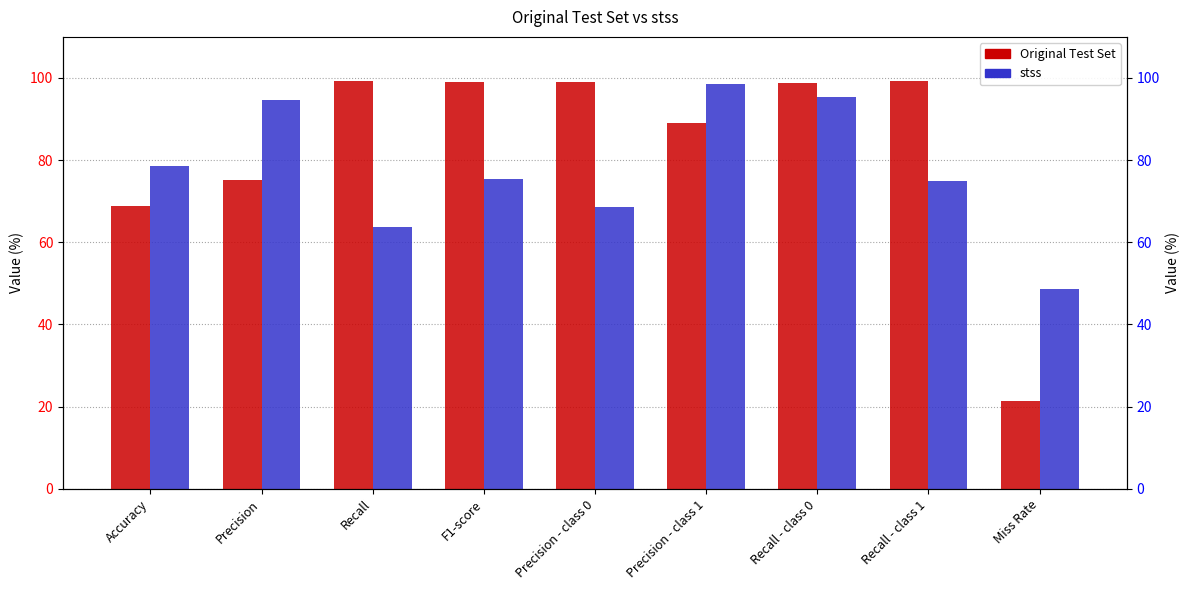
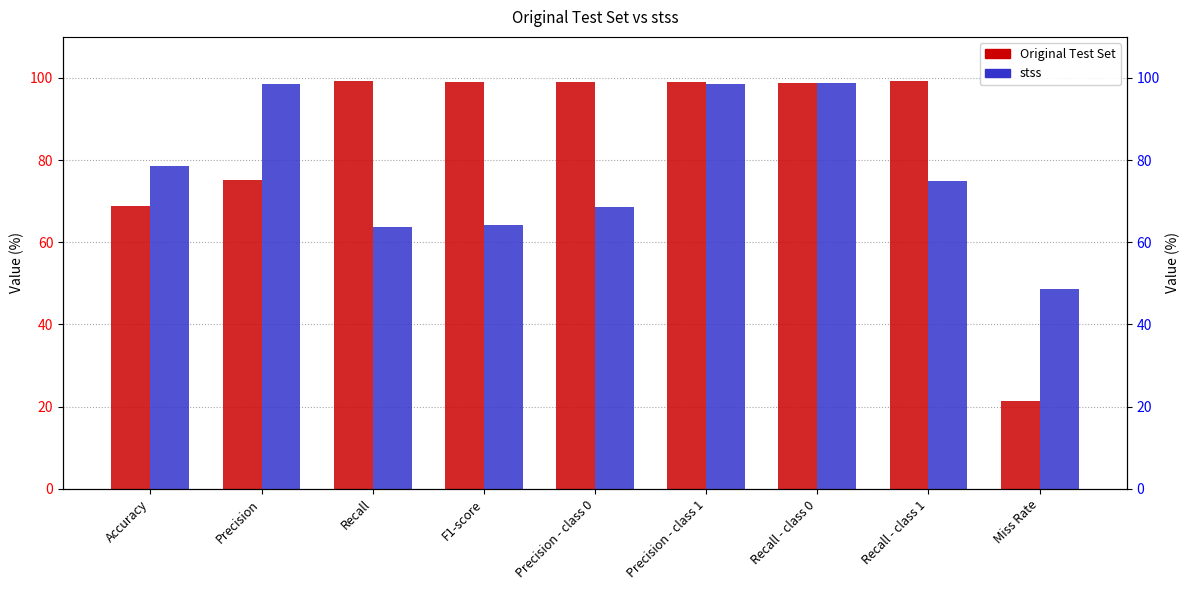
stss, Precision: 95 -> 98
stss, F1-score: 75 -> 64
Original Test Set, Precision - class 1: 89 -> 99
stss, Recall - class 0: 95 -> 99
